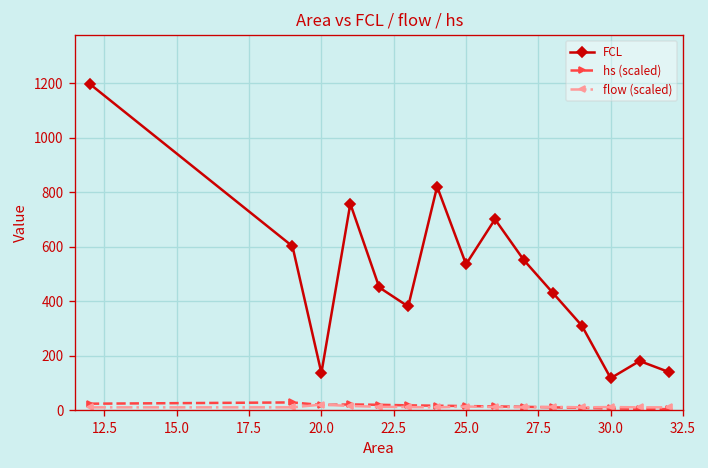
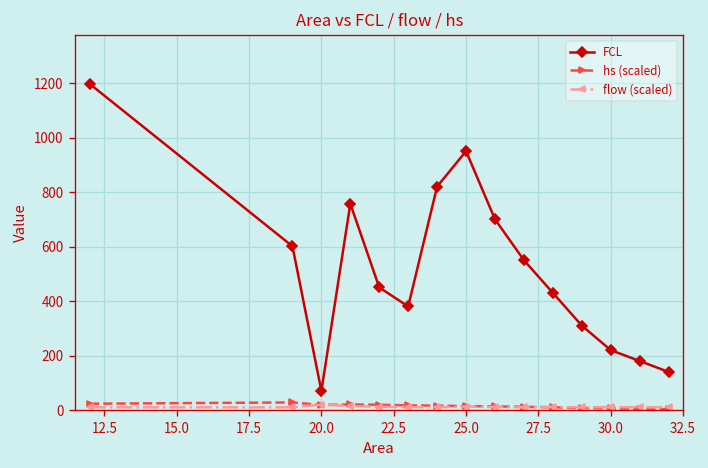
FCL, 20.0: 140 -> 70
FCL, 25.0: 540 -> 950
FCL, 30.0: 120 -> 220
